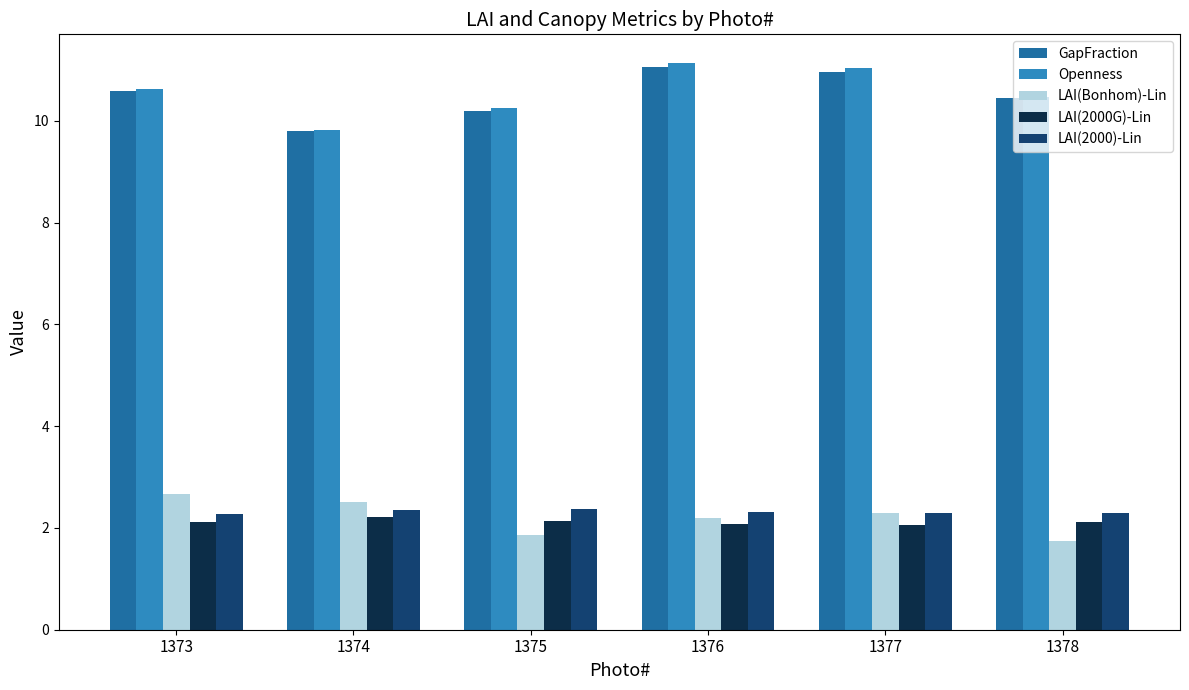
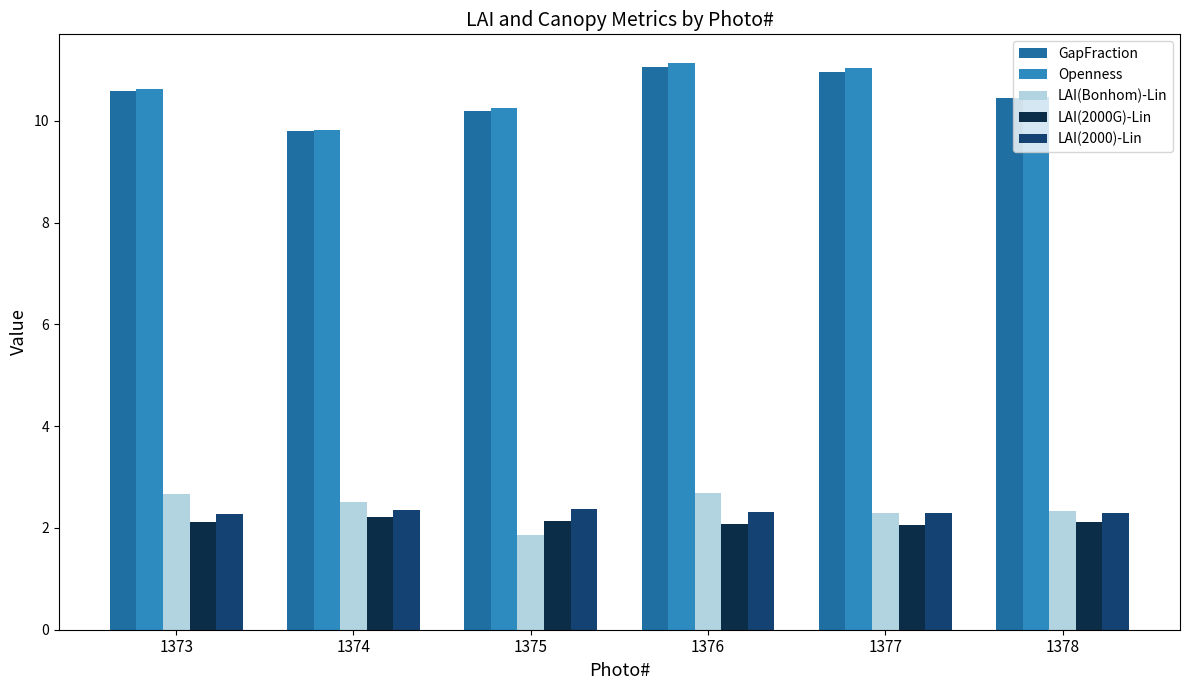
LAI(Bonhom)-Lin, 1376: 2.2 -> 2.7
LAI(Bonhom)-Lin, 1378: 1.7 -> 2.3
